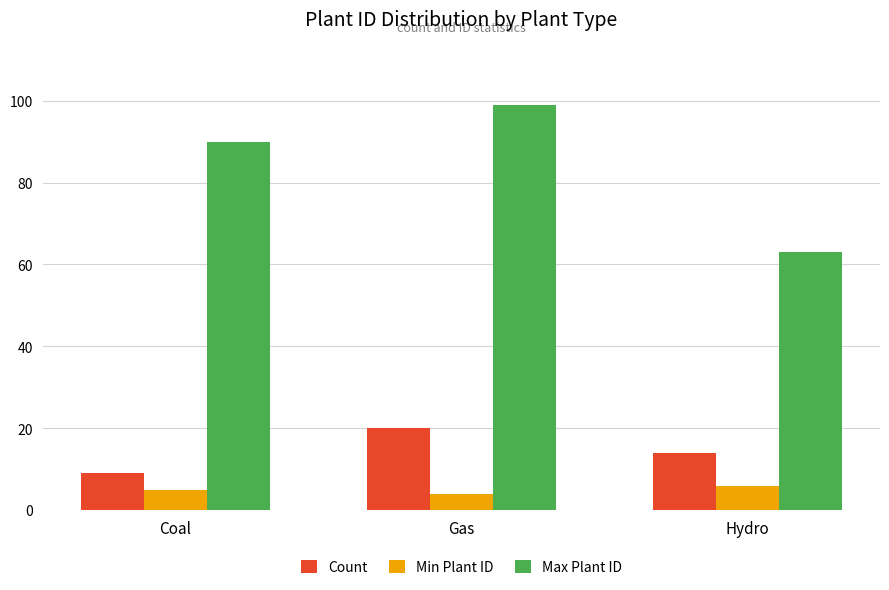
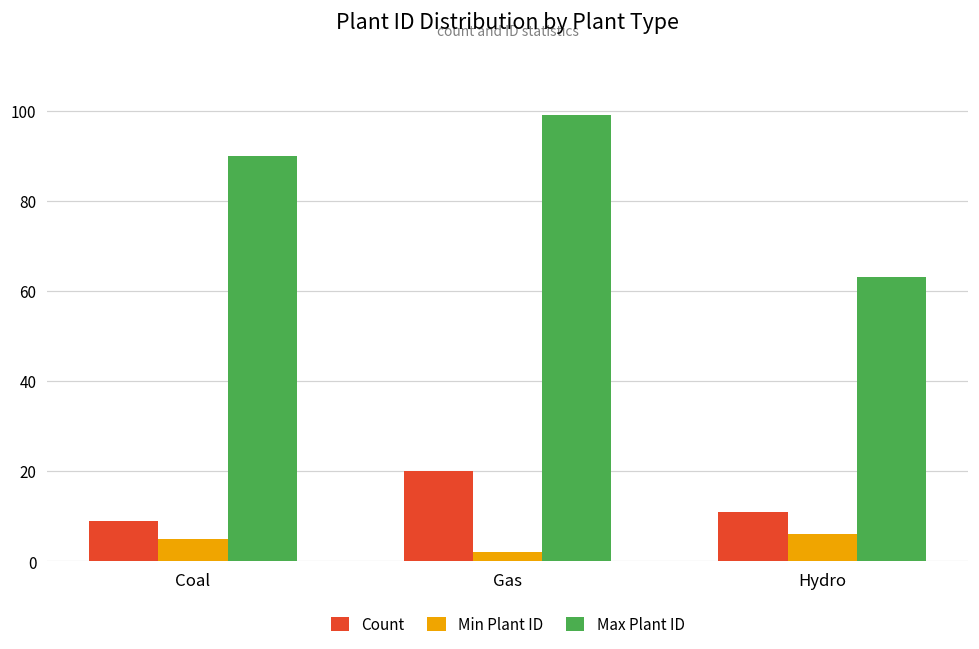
Min Plant ID, Gas: 4 -> 2
Count, Hydro: 14 -> 11
